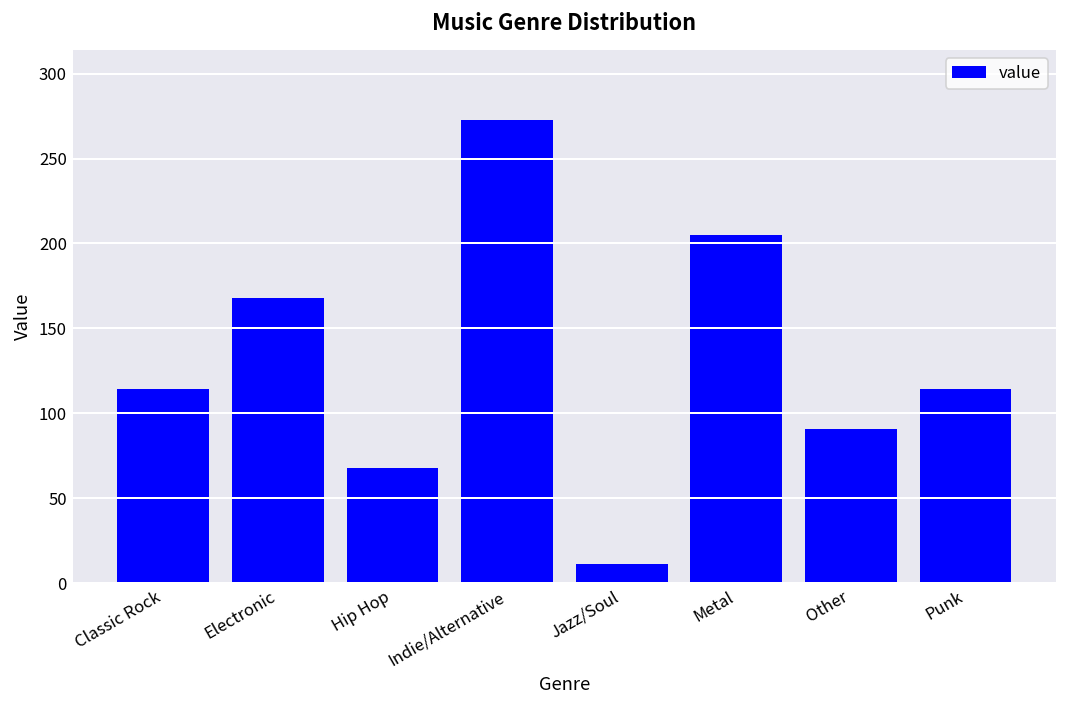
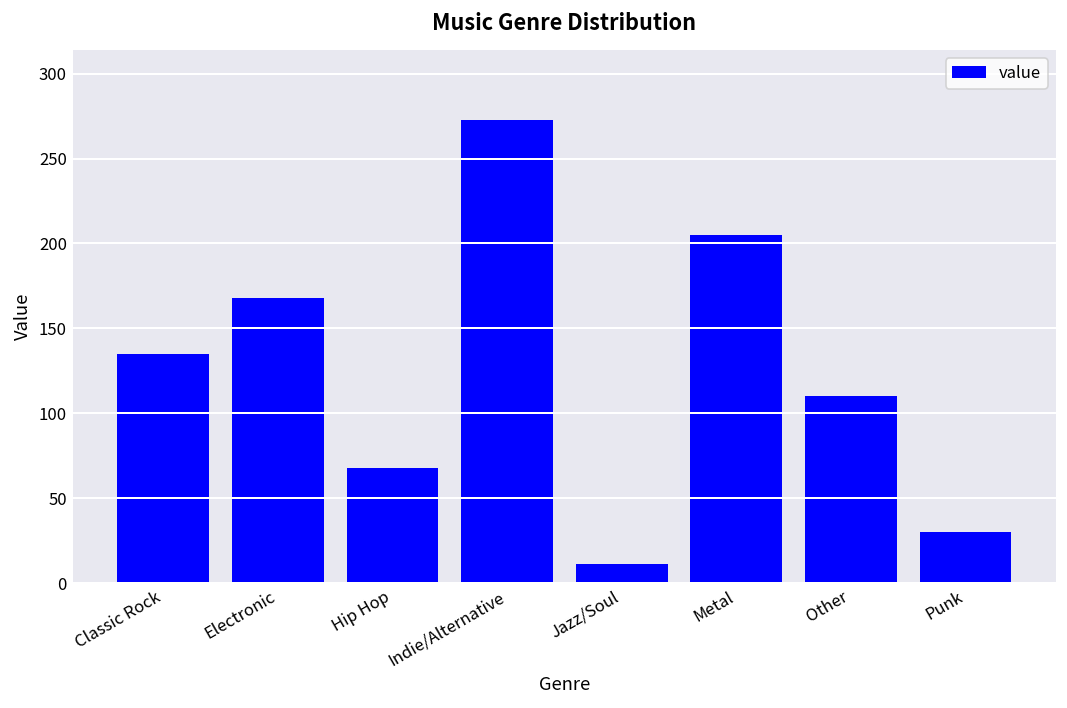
Classic Rock: 114 -> 135
Other: 91 -> 110
Punk: 114 -> 30
